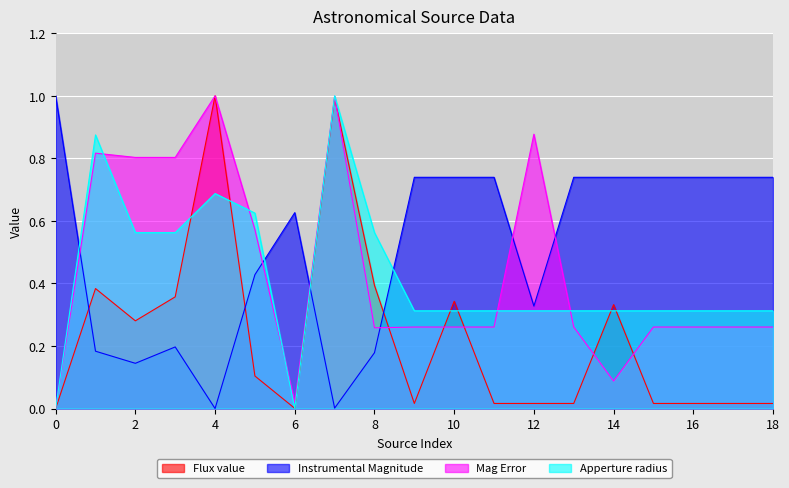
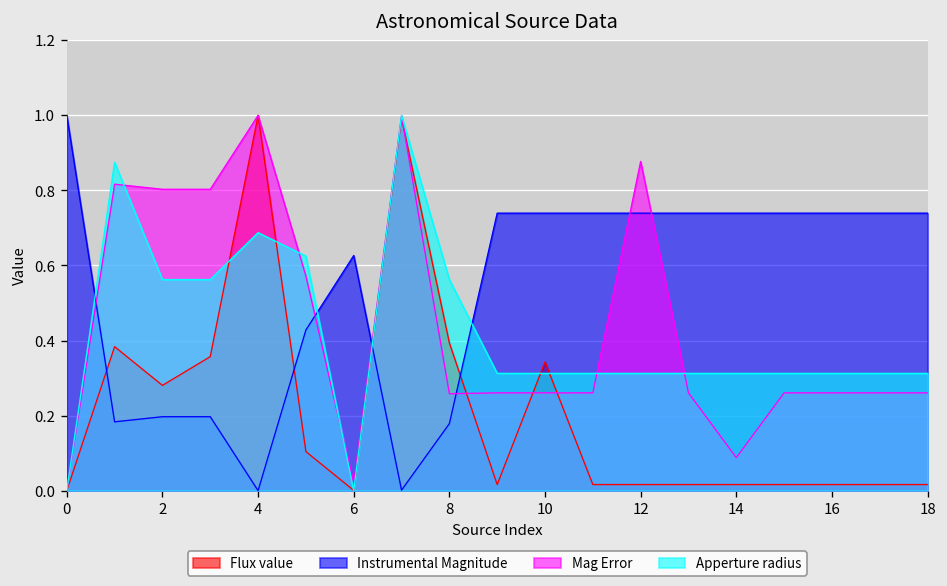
Instrumental Magnitude, 2: 0.14 -> 0.20
Instrumental Magnitude, 12: 0.33 -> 0.74
Flux value, 14: 0.33 -> 0.02
